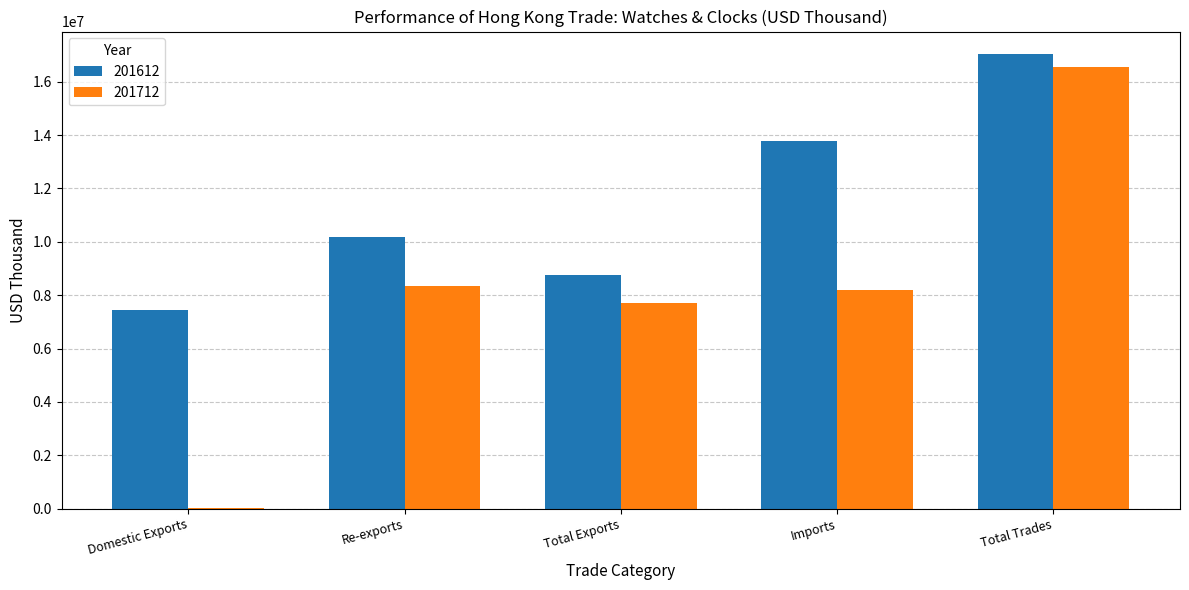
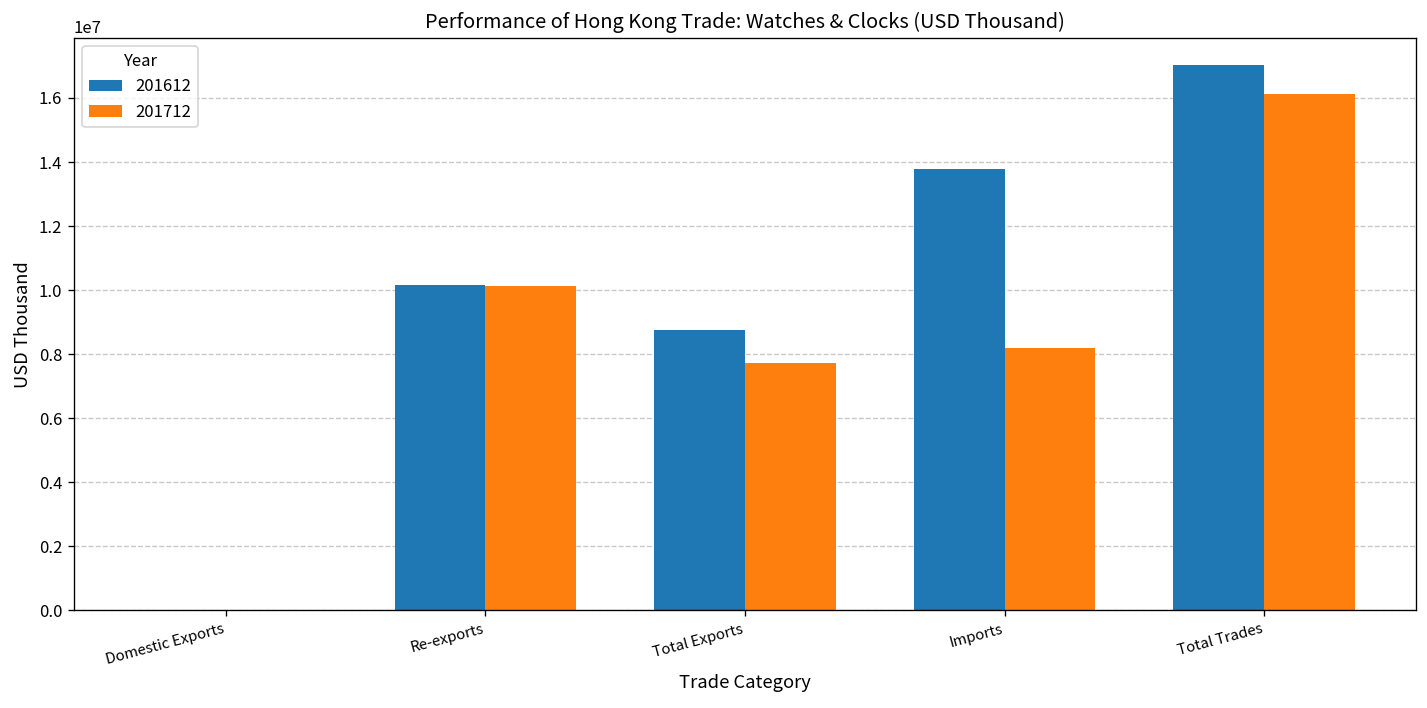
201612, Domestic Exports: 7400000 -> 0
201712, Re-exports: 8300000 -> 10100000
201712, Total Trades: 16600000 -> 16100000
